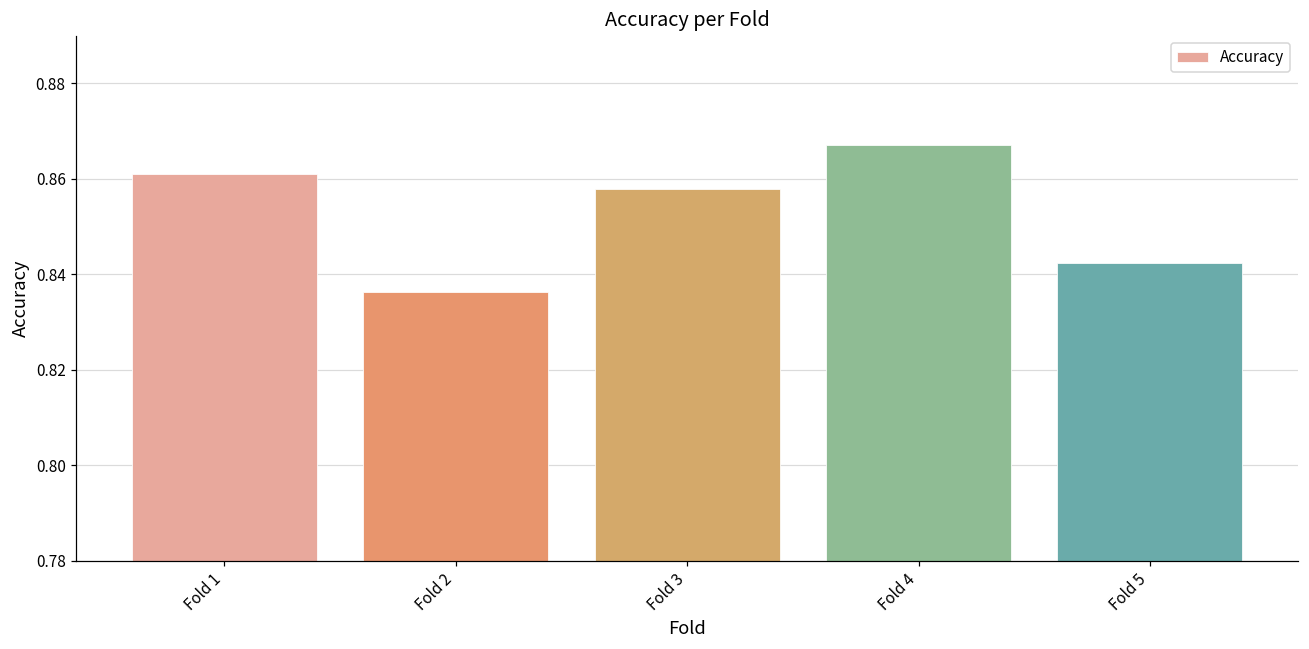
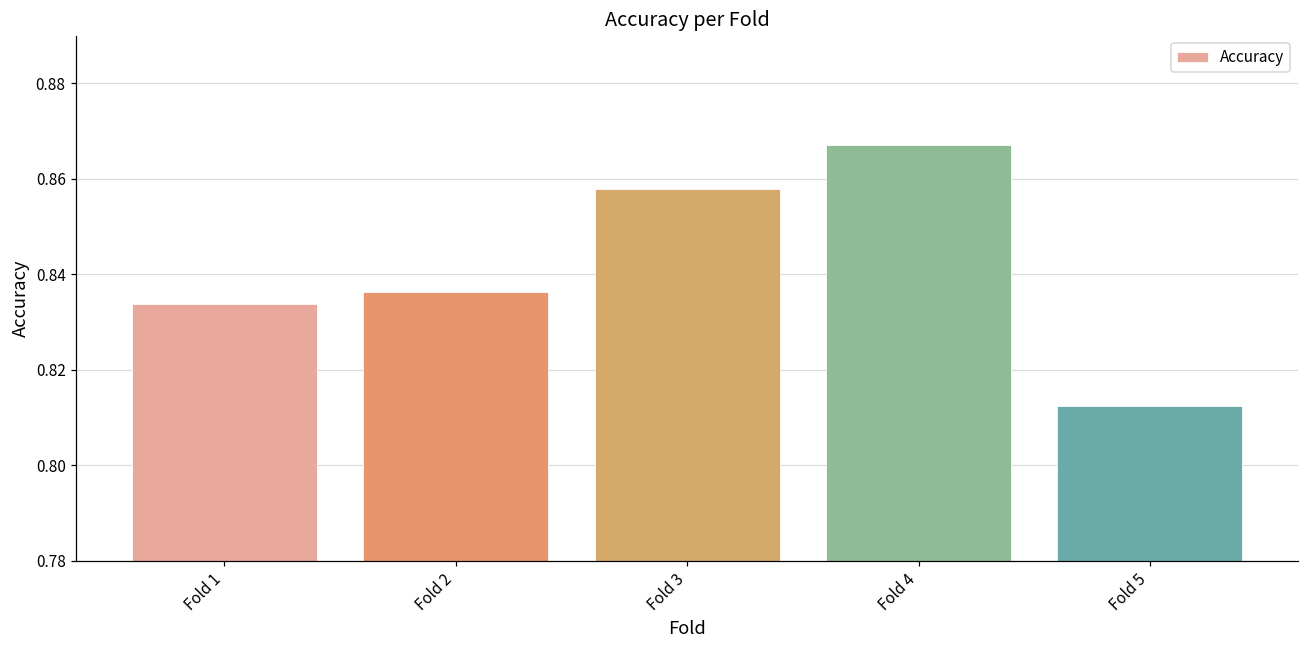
Fold 1: 0.861 -> 0.834
Fold 5: 0.842 -> 0.813
